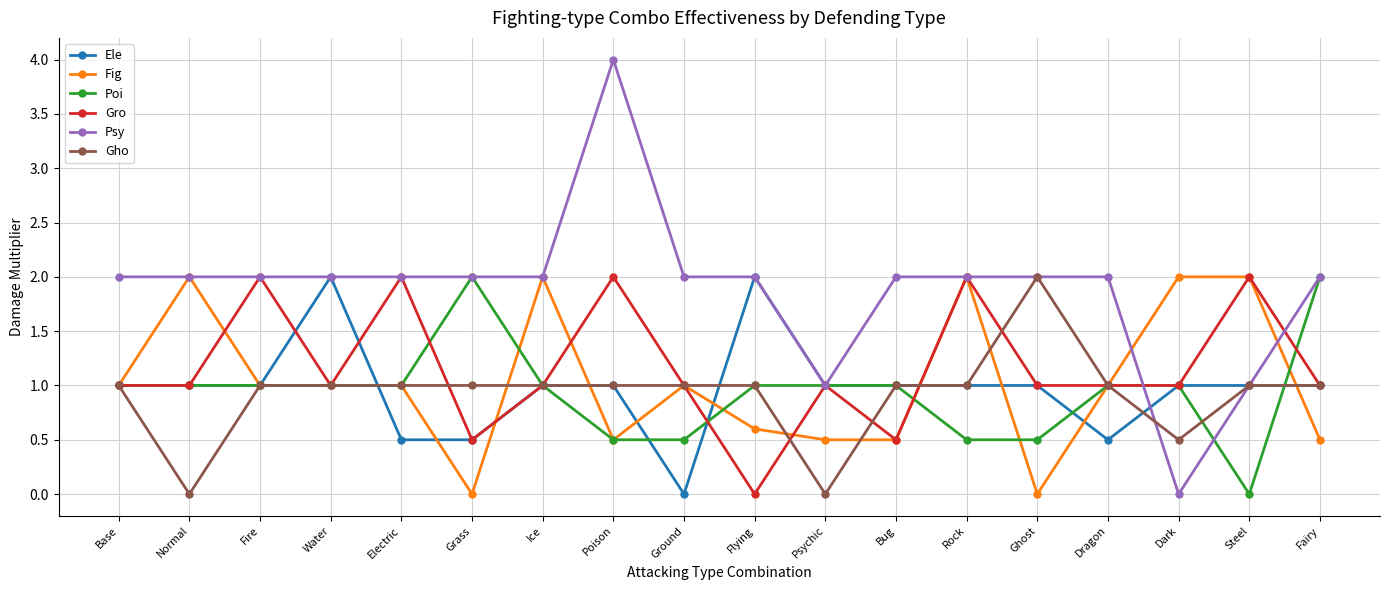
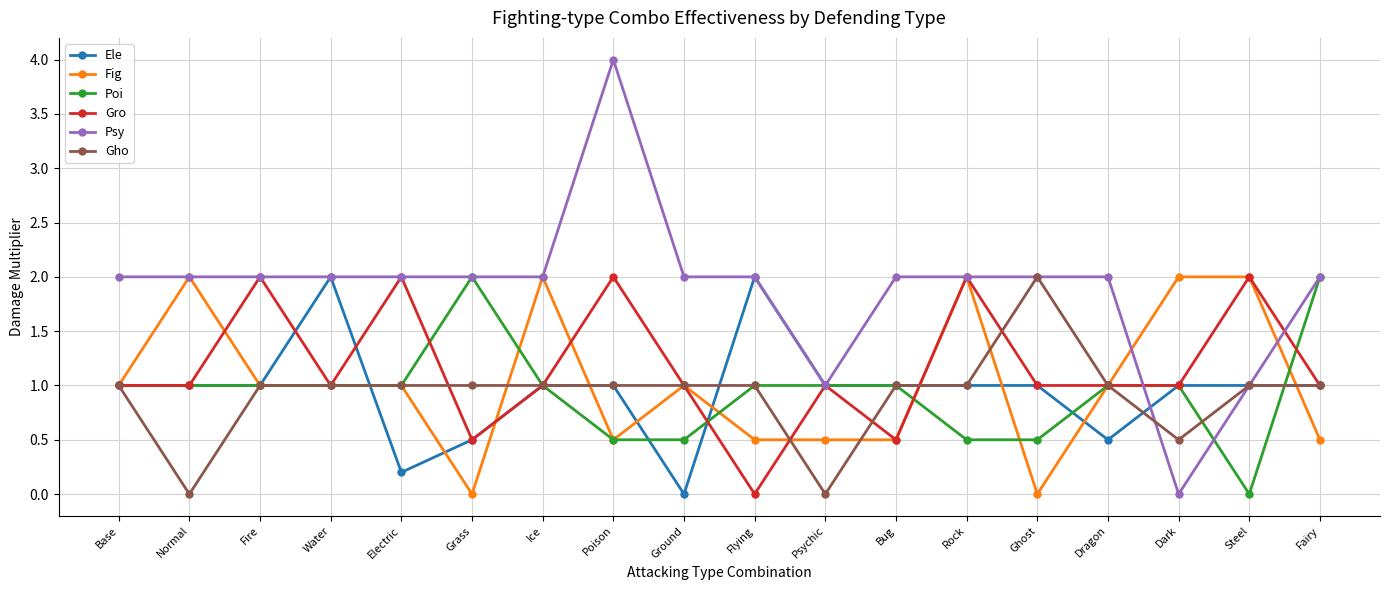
Ele, Electric: 0.5 -> 0.2
Fig, Flying: 0.6 -> 0.5
